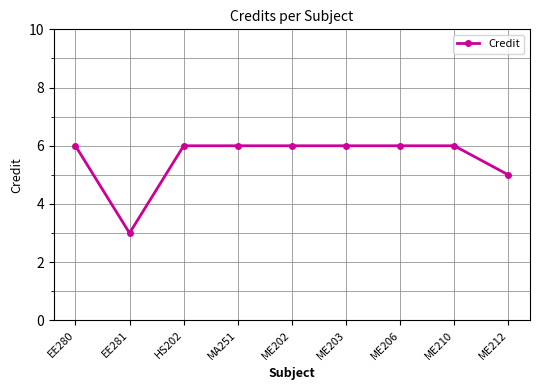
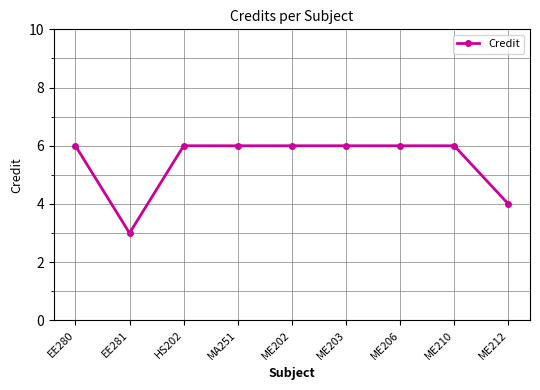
ME212: 5 -> 4
